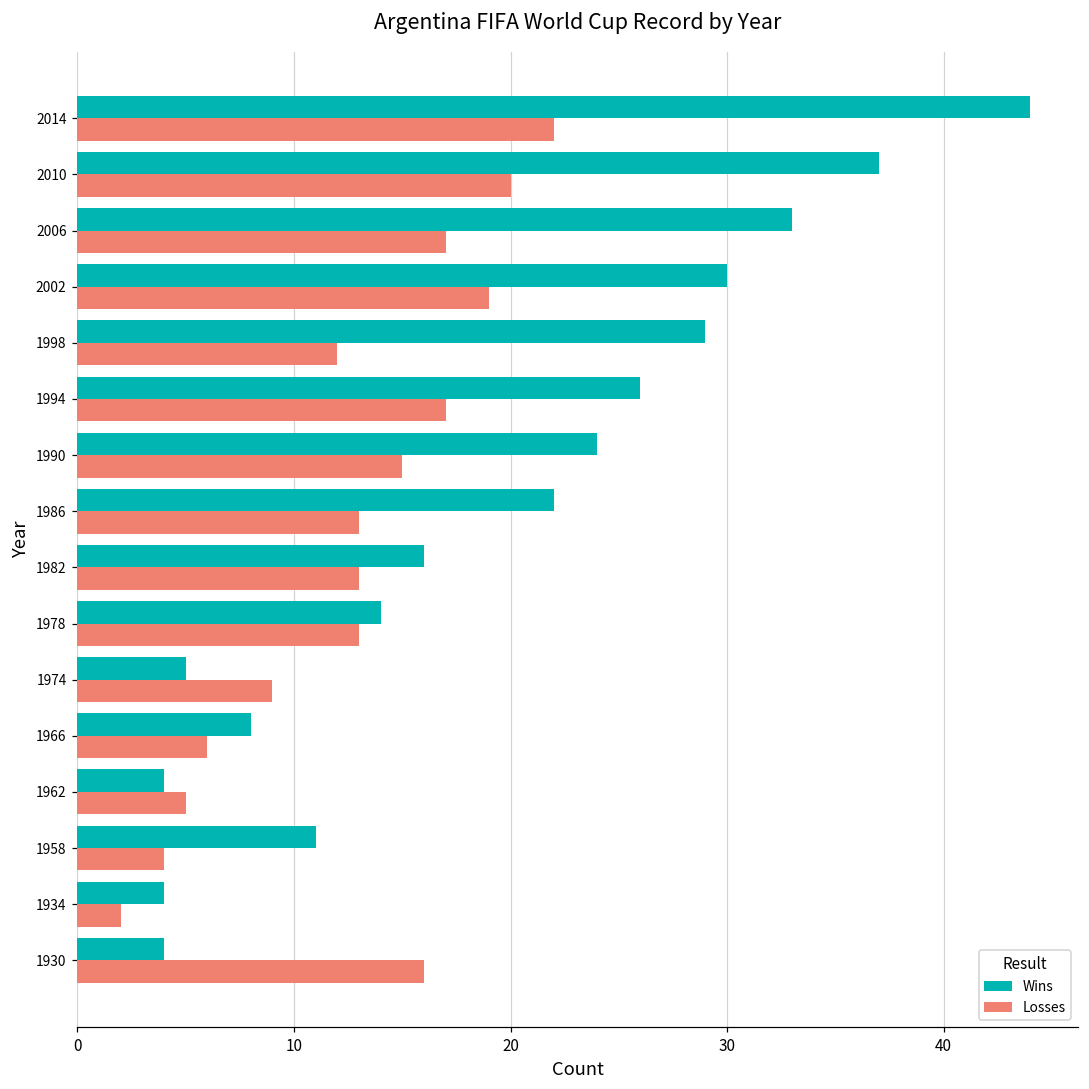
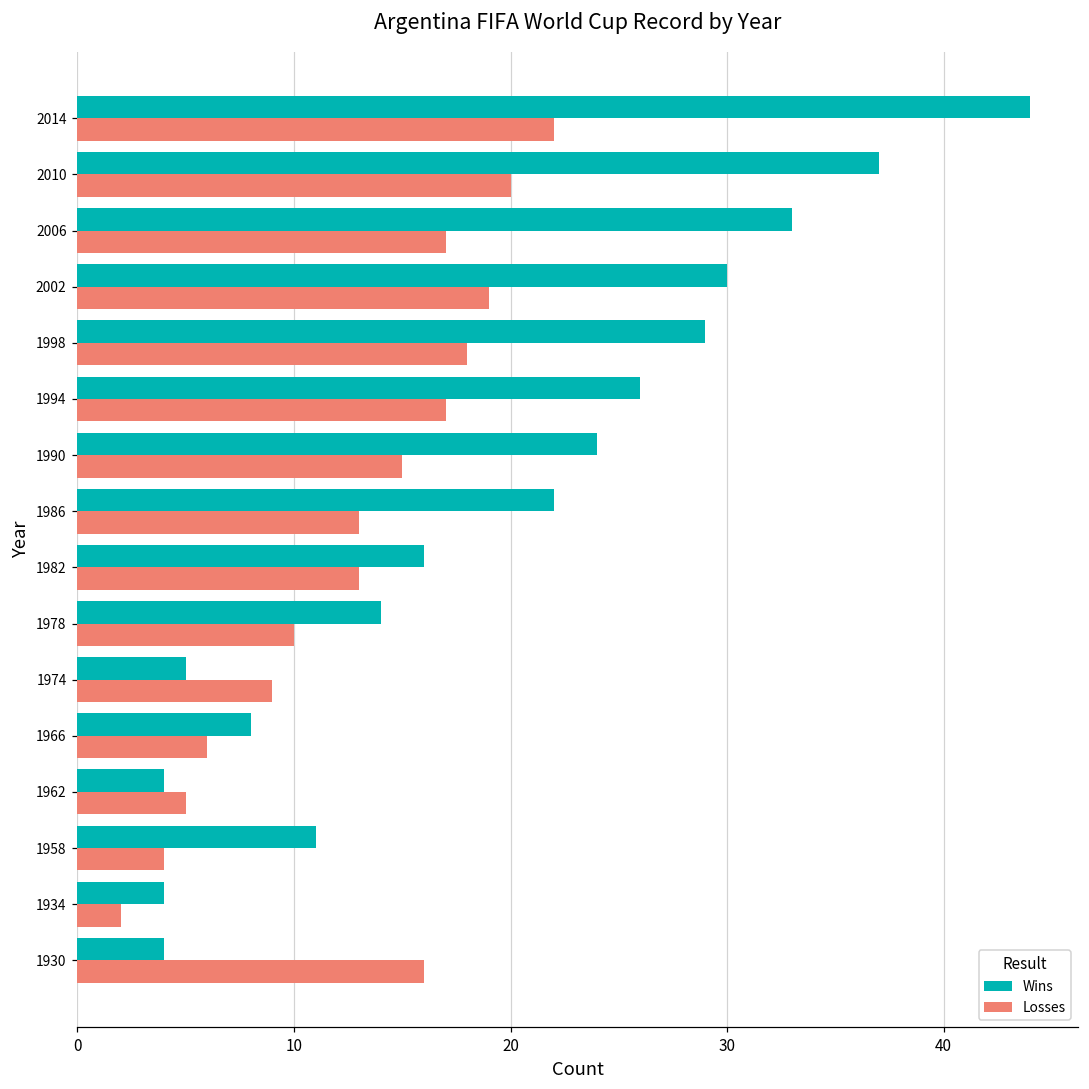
Losses, 1998: 12 -> 18
Losses, 1978: 13 -> 10
